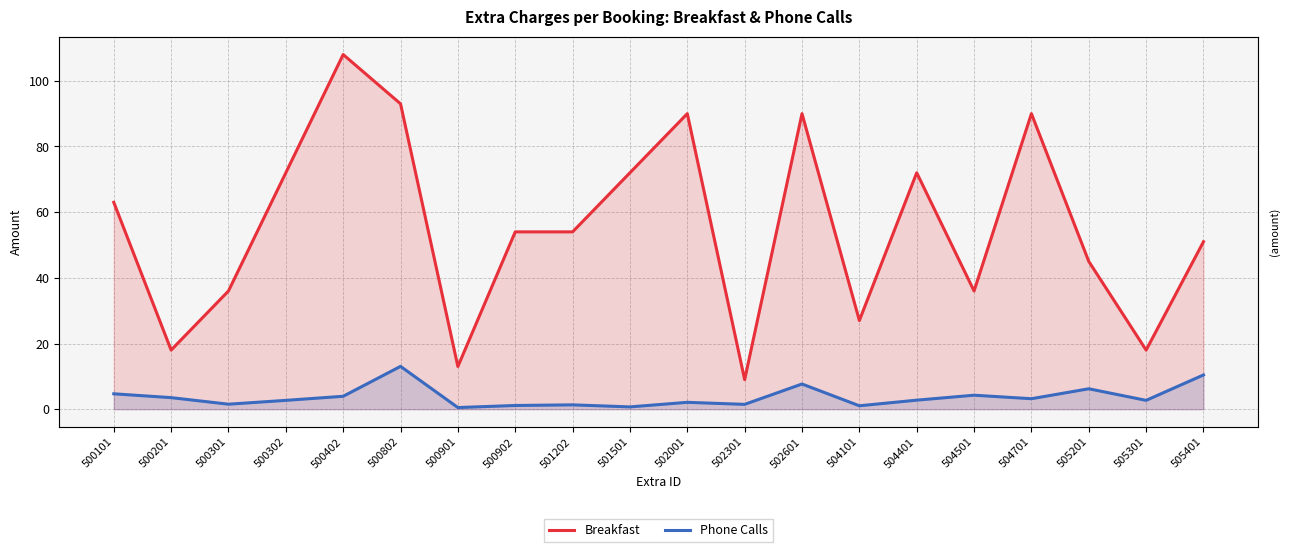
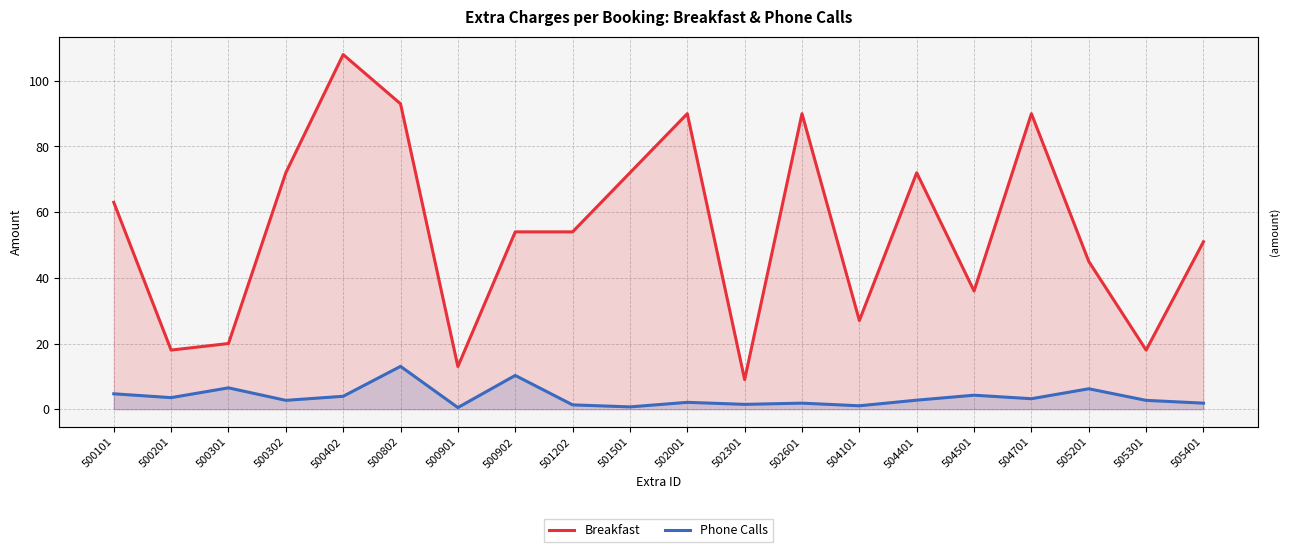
Breakfast, 500301: 36 -> 20
Phone Calls, 500301: 2 -> 7
Phone Calls, 500902: 1 -> 10
Phone Calls, 502601: 8 -> 2
Phone Calls, 505401: 10 -> 2
